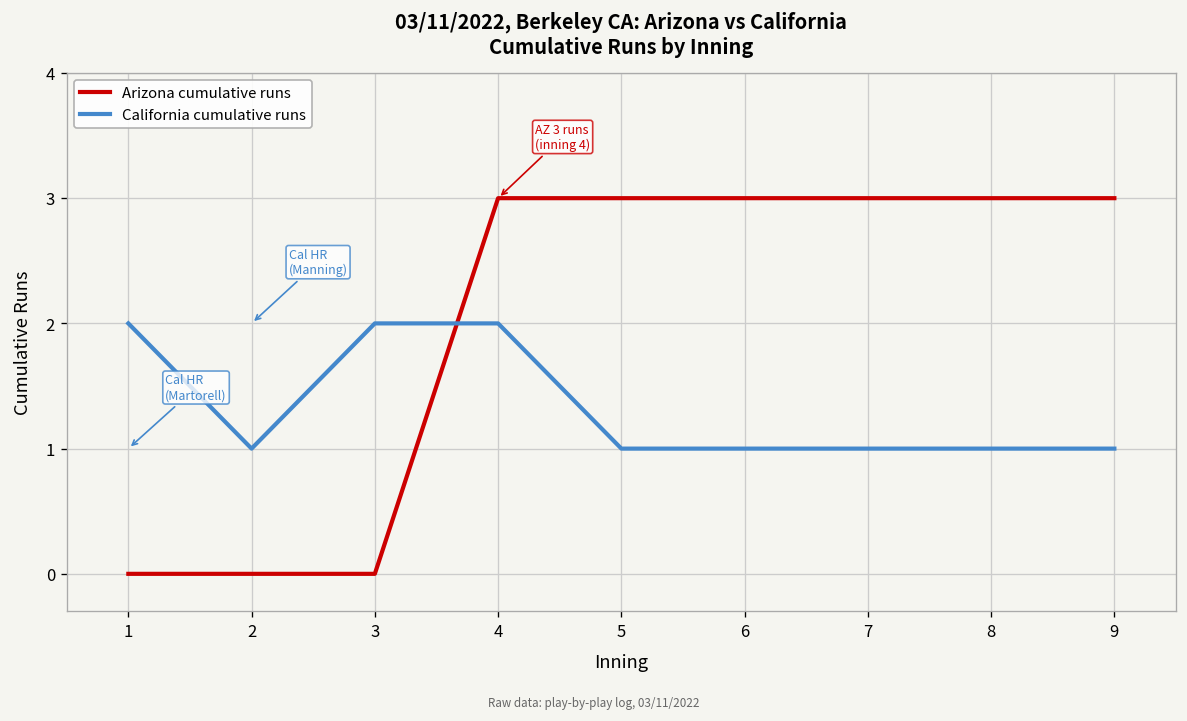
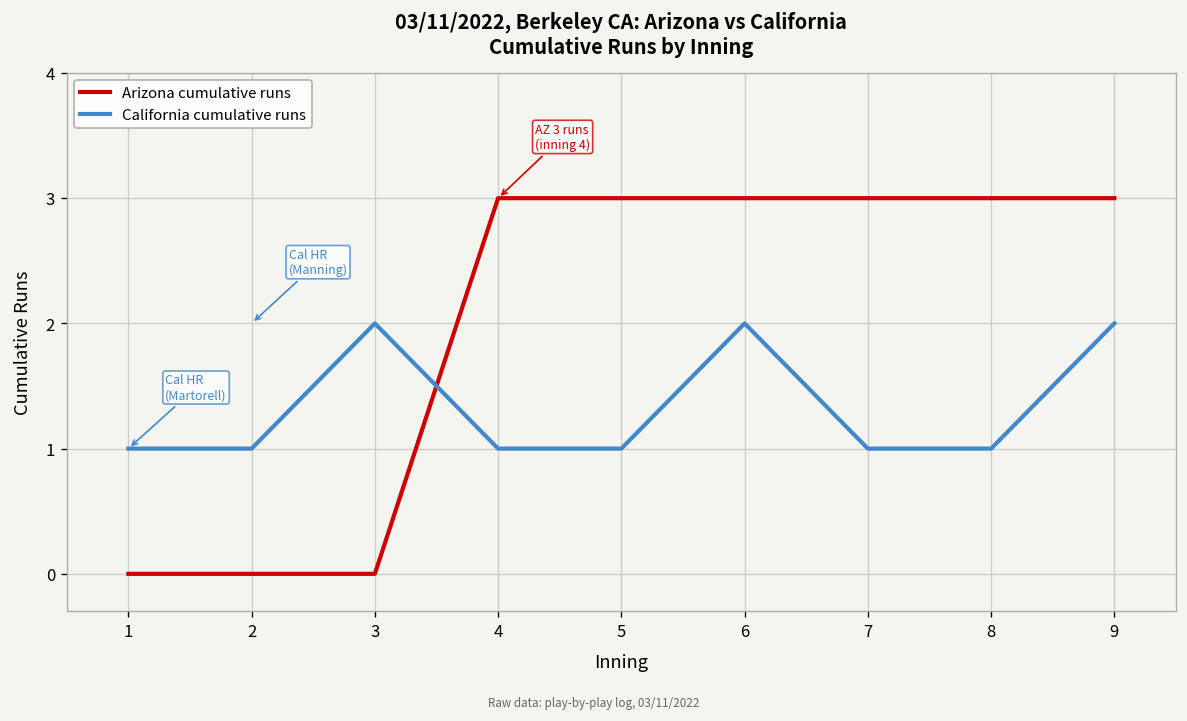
California cumulative runs, 1: 2 -> 1
California cumulative runs, 4: 2 -> 1
California cumulative runs, 6: 1 -> 2
California cumulative runs, 9: 1 -> 2
